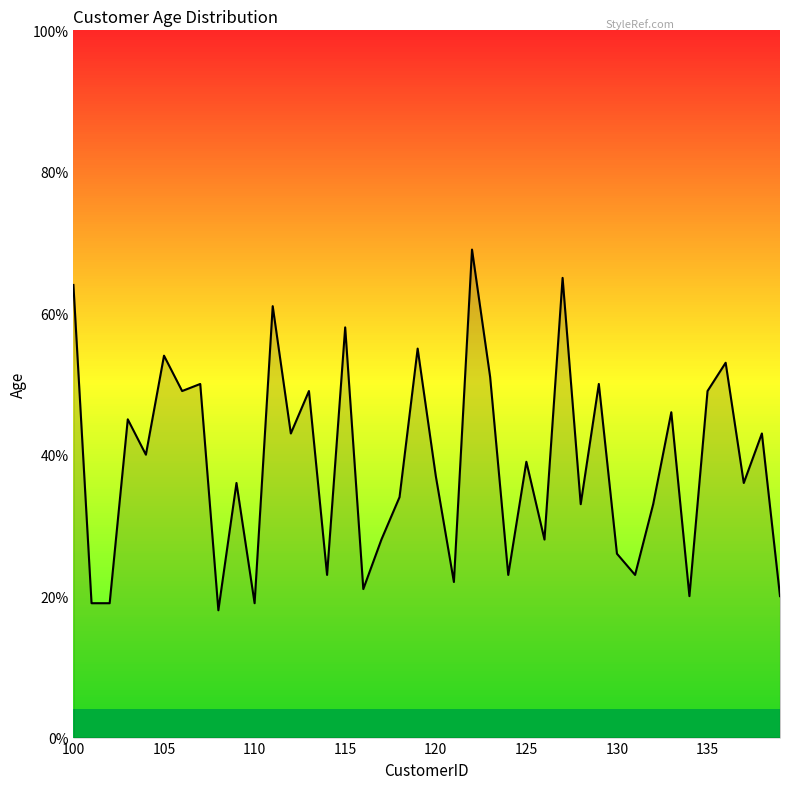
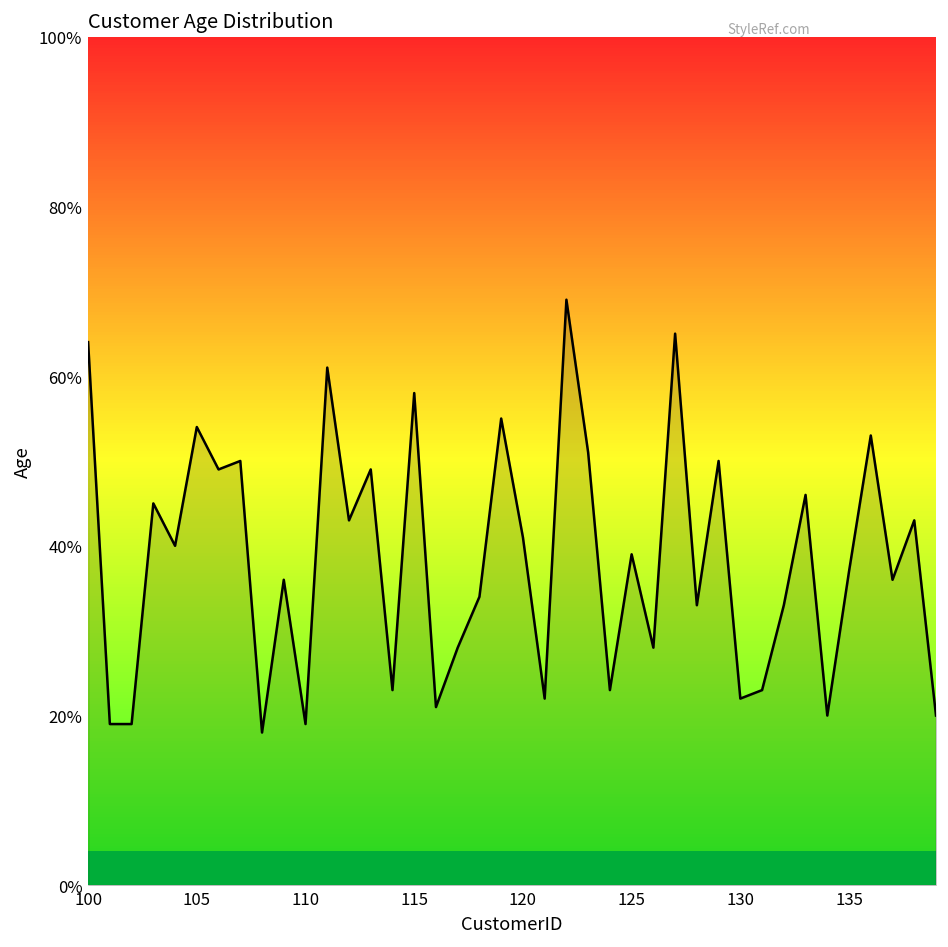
120: 37% -> 41%
130: 26% -> 22%
135: 49% -> 37%
